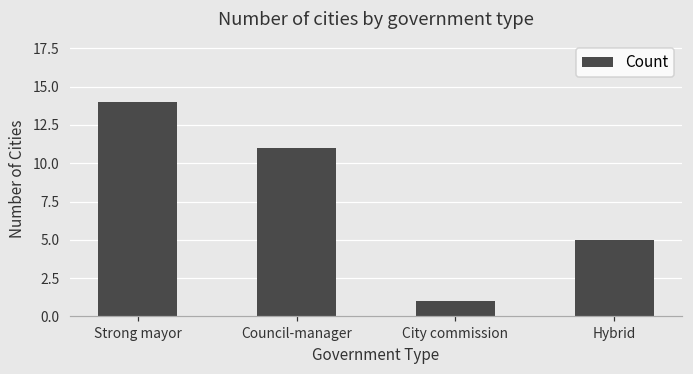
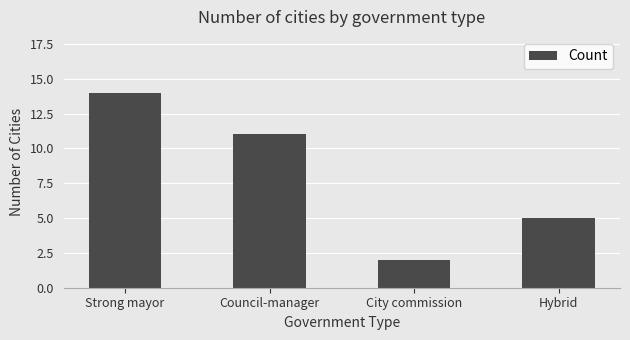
City commission: 1 -> 2
